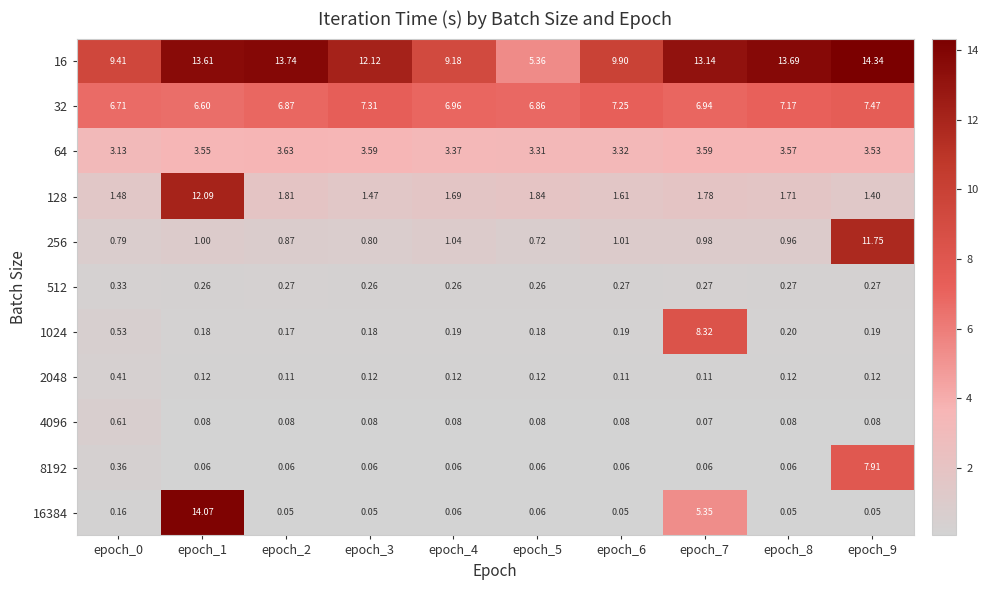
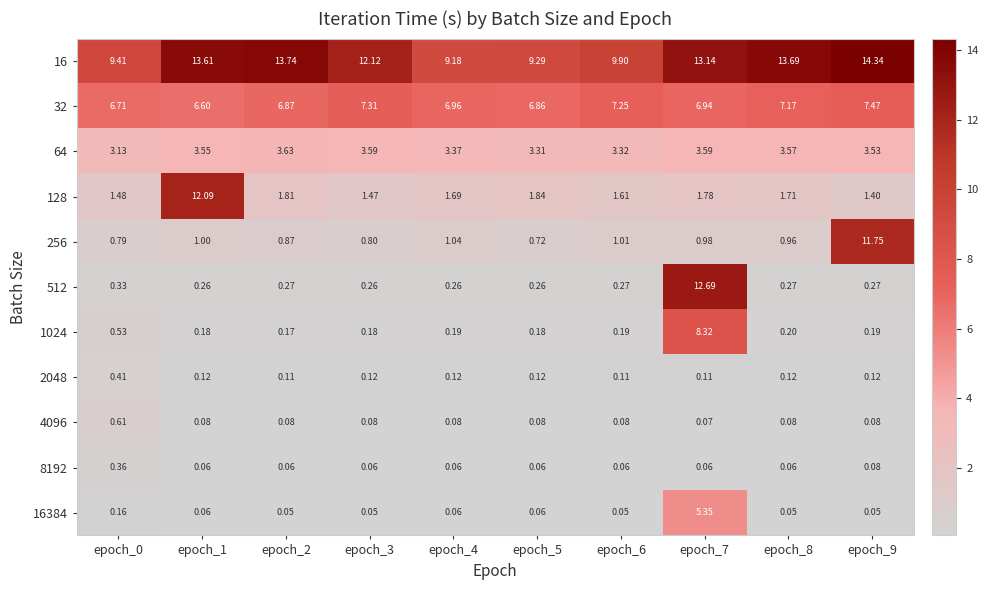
16, epoch_5: 5.36 -> 9.29
512, epoch_7: 0.27 -> 12.69
8192, epoch_9: 7.91 -> 0.08
16384, epoch_1: 14.07 -> 0.06
